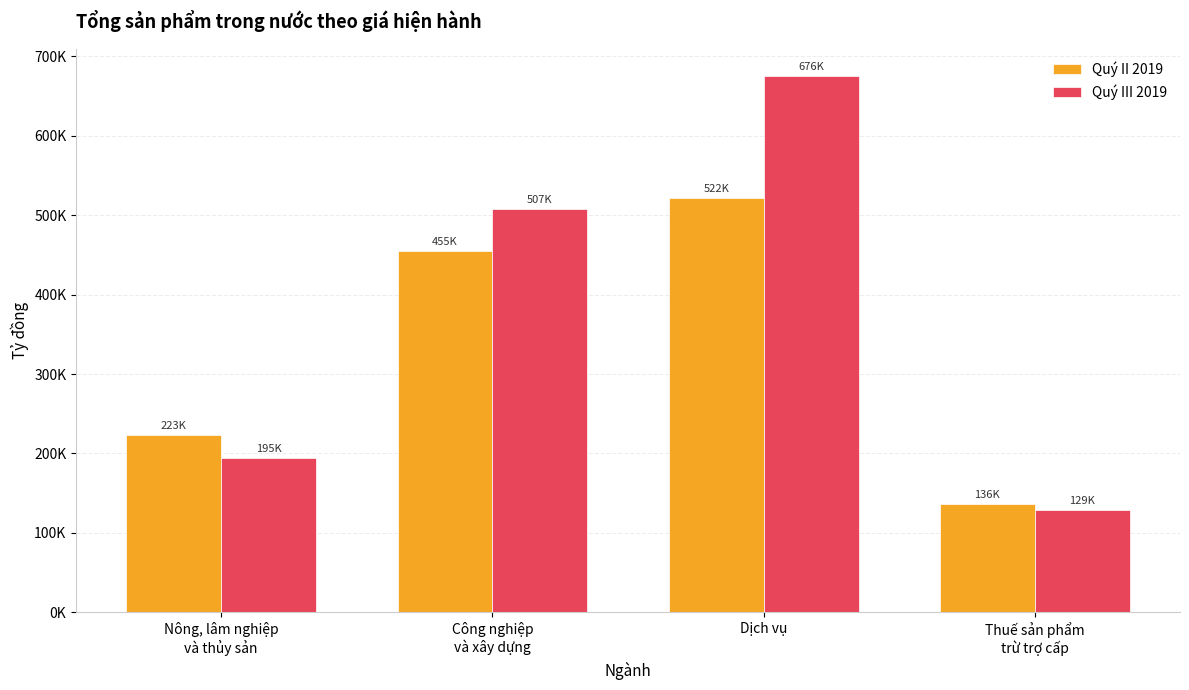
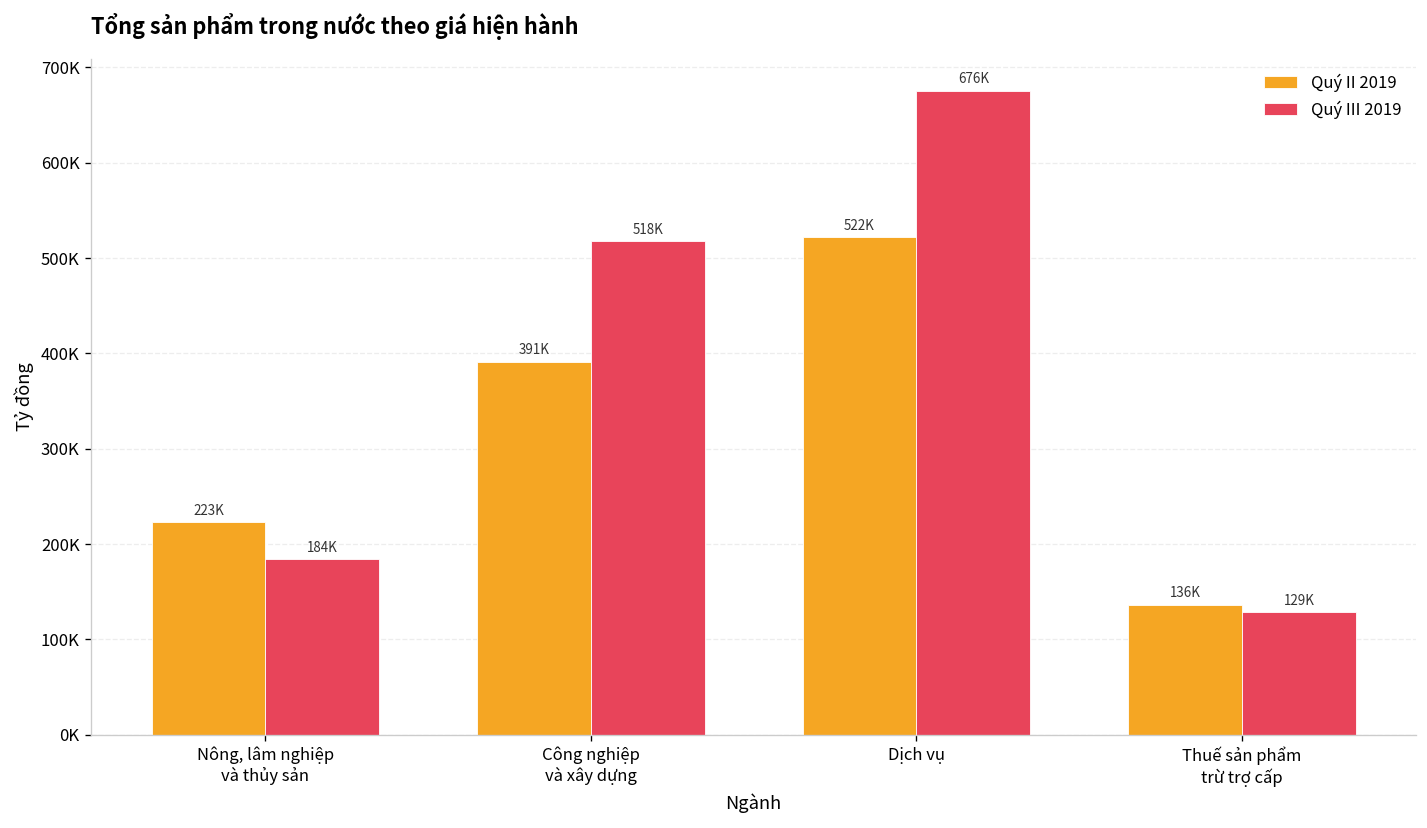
Quý III 2019, Nông, lâm nghiệp và thủy sản: 195K -> 184K
Quý II 2019, Công nghiệp và xây dựng: 455K -> 391K
Quý III 2019, Công nghiệp và xây dựng: 507K -> 518K
